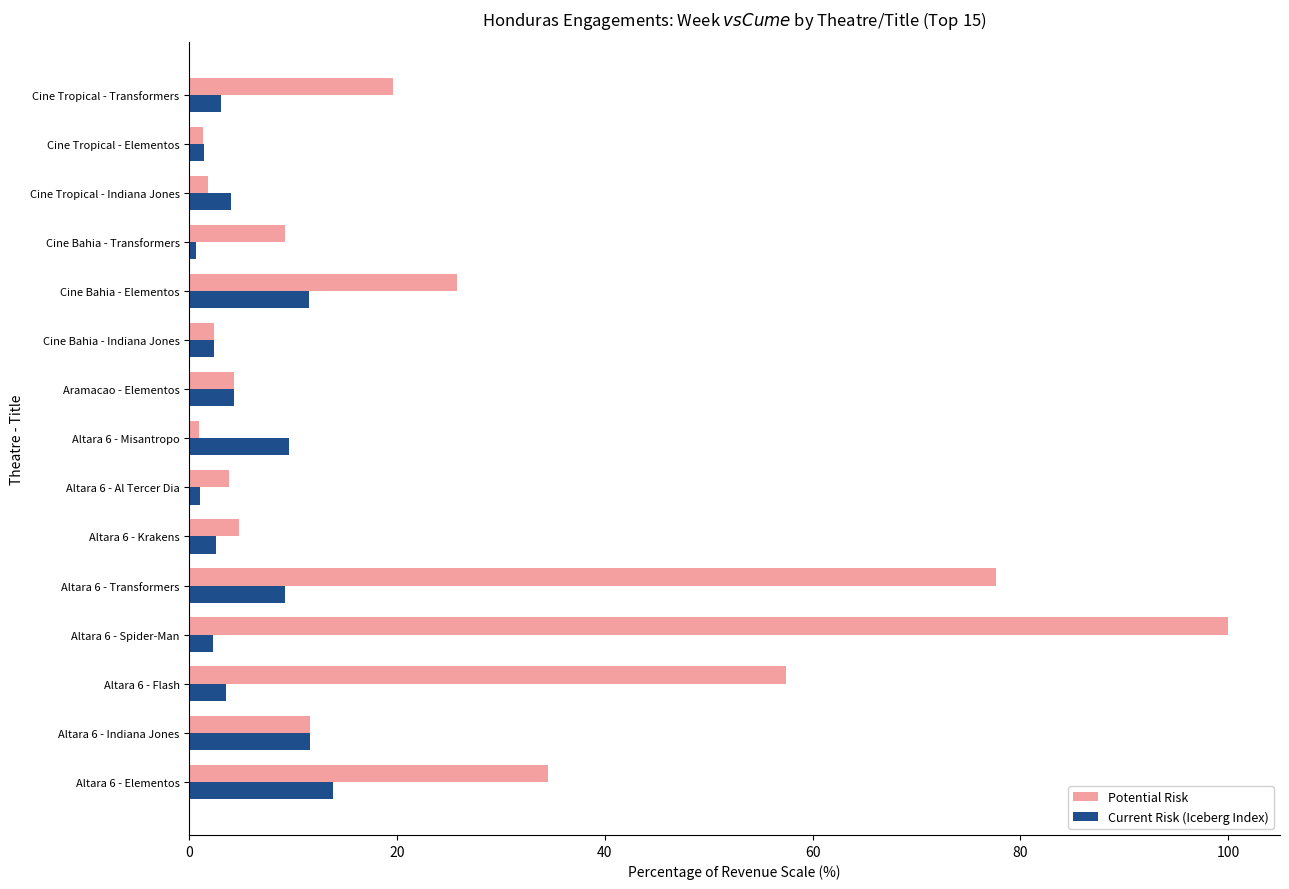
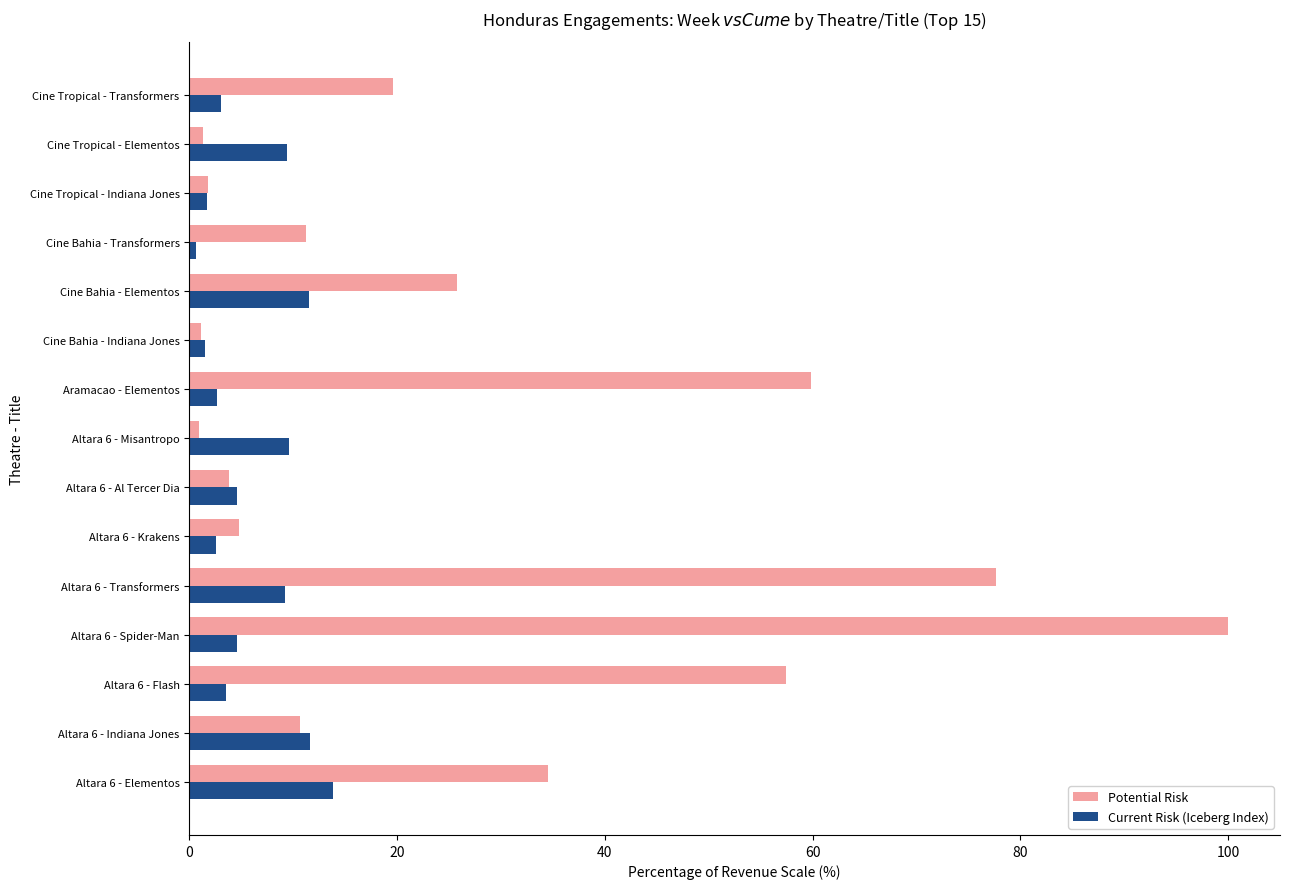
Current Risk (Iceberg Index), Cine Tropical - Elementos: 1.5 -> 9.4
Current Risk (Iceberg Index), Cine Tropical - Indiana Jones: 4.0 -> 1.7
Potential Risk, Cine Bahia - Transformers: 9.2 -> 11.2
Potential Risk, Cine Bahia - Indiana Jones: 2.3 -> 1.1
Current Risk (Iceberg Index), Cine Bahia - Indiana Jones: 2.3 -> 1.5
Potential Risk, Aramacao - Elementos: 4.3 -> 59.8
Current Risk (Iceberg Index), Aramacao - Elementos: 4.3 -> 2.7
Current Risk (Iceberg Index), Altara 6 - Al Tercer Dia: 1.1 -> 4.6
Current Risk (Iceberg Index), Altara 6 - Spider-Man: 2.3 -> 4.6
Potential Risk, Altara 6 - Indiana Jones: 11.7 -> 10.7
